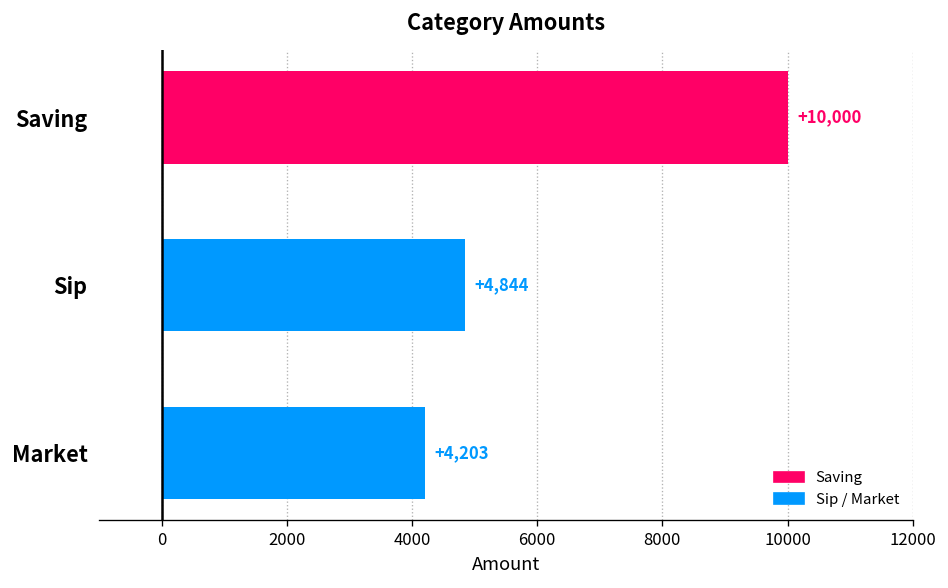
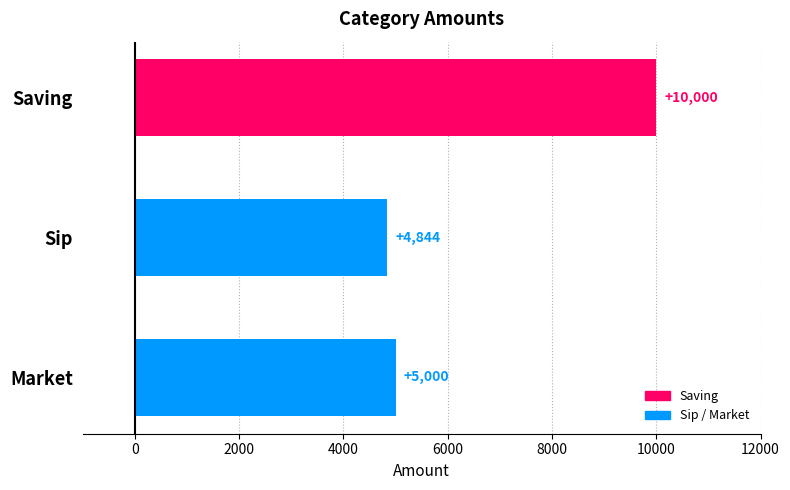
Market: +4,203 -> +5,000
